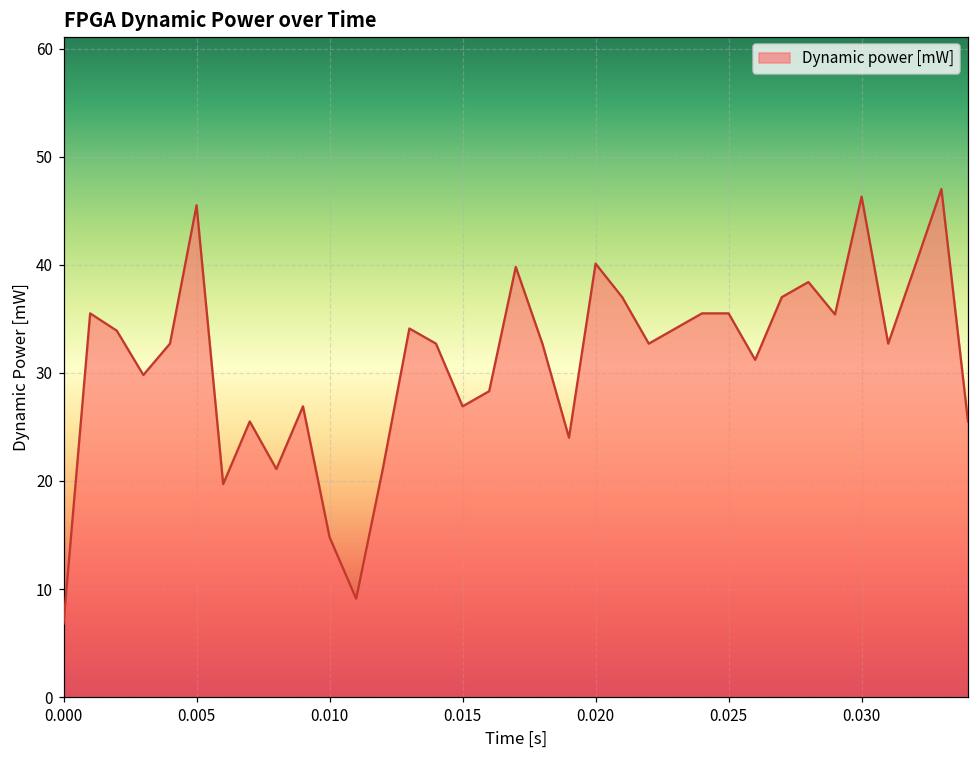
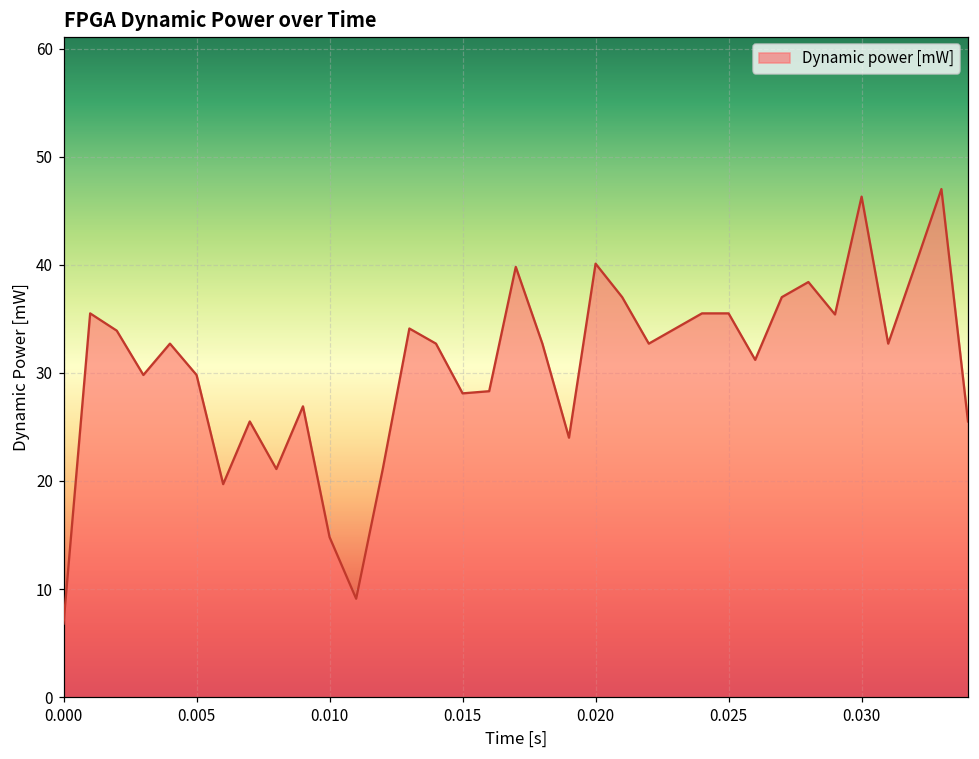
0.005: 46 -> 30
0.015: 27 -> 28
